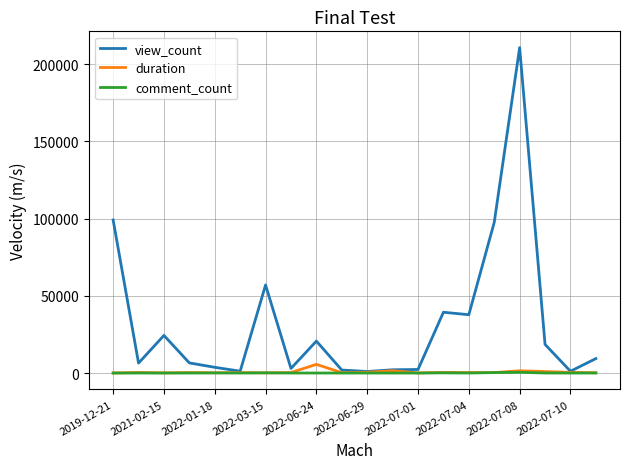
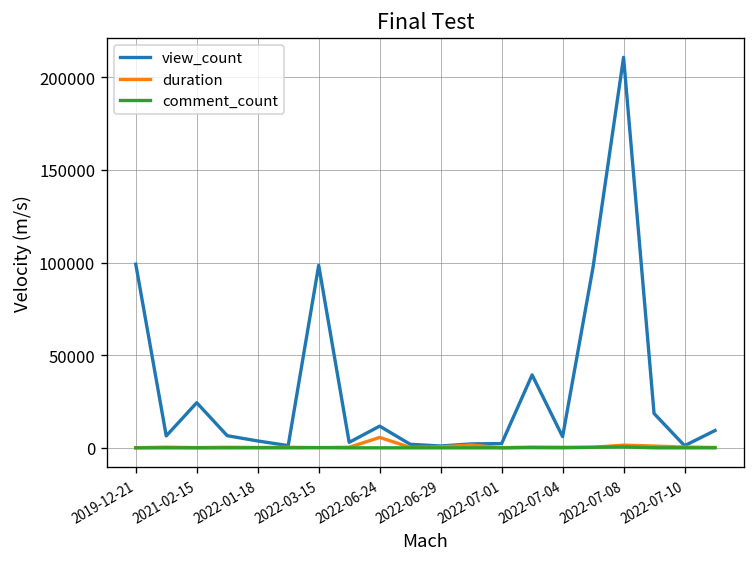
view_count, 2022-03-15: 57000 -> 98000
view_count, 2022-06-24: 21000 -> 12000
view_count, 2022-07-04: 38000 -> 6000
